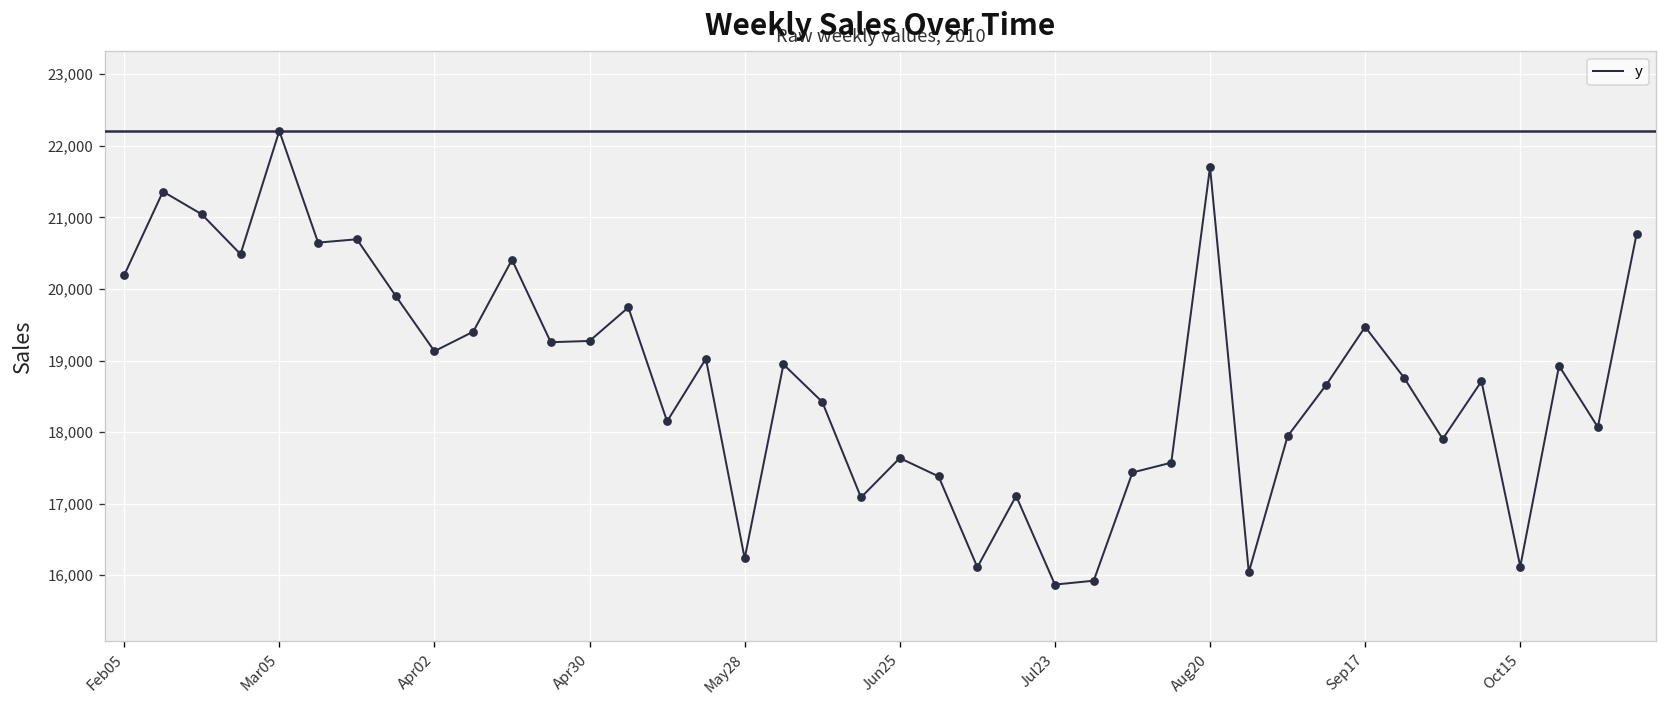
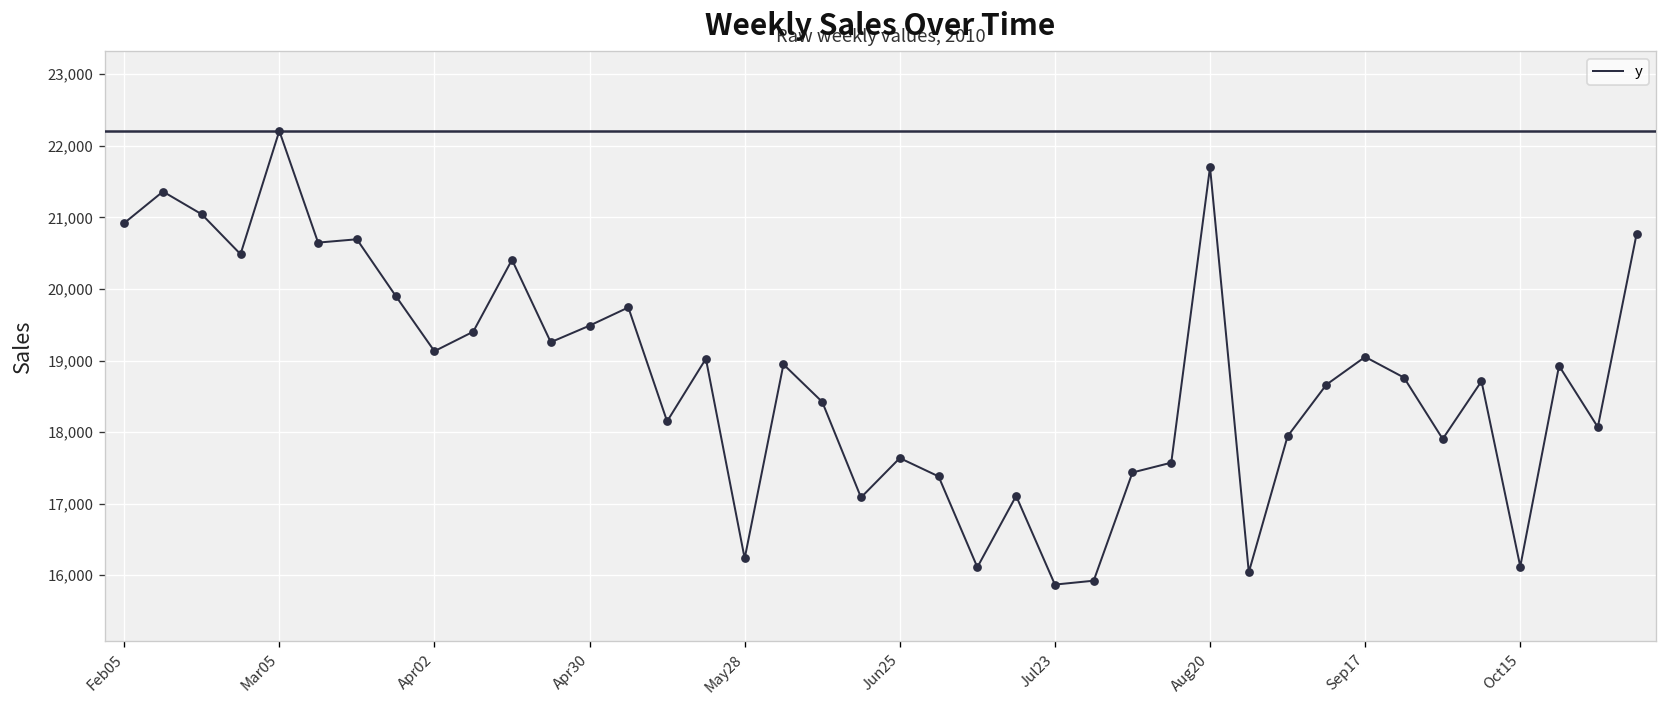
Feb05: 20,200 -> 20,900
Apr30: 19,300 -> 19,500
Sep17: 19,500 -> 19,100
